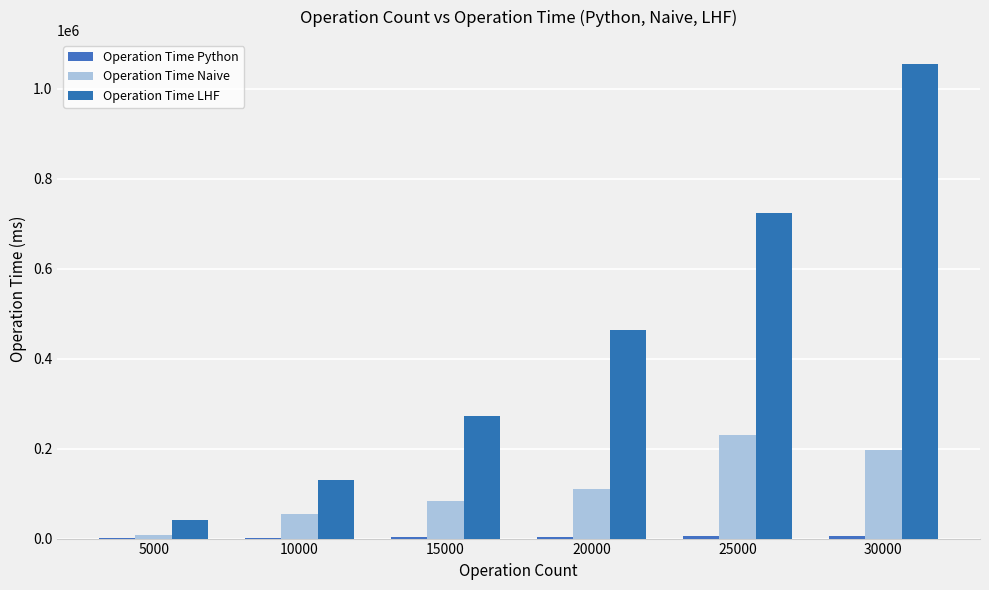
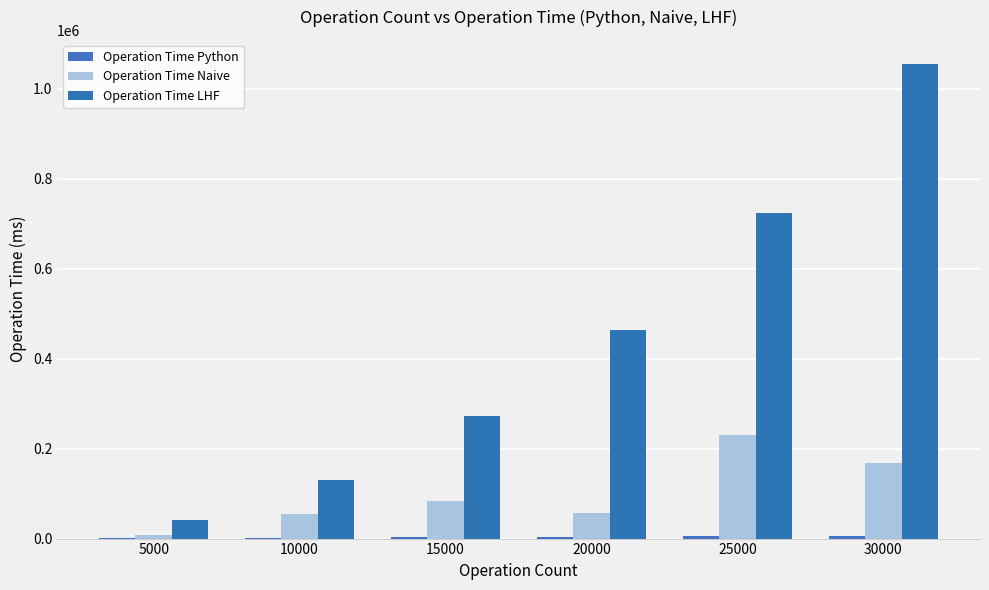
Operation Time Naive, 20000: 110000 -> 60000
Operation Time Naive, 30000: 200000 -> 170000
